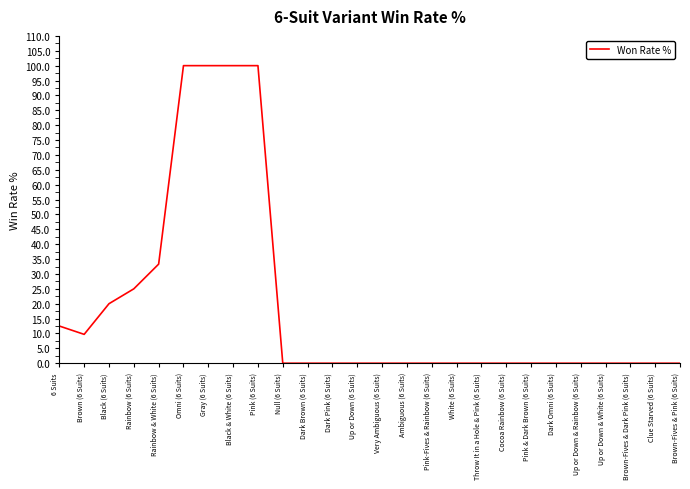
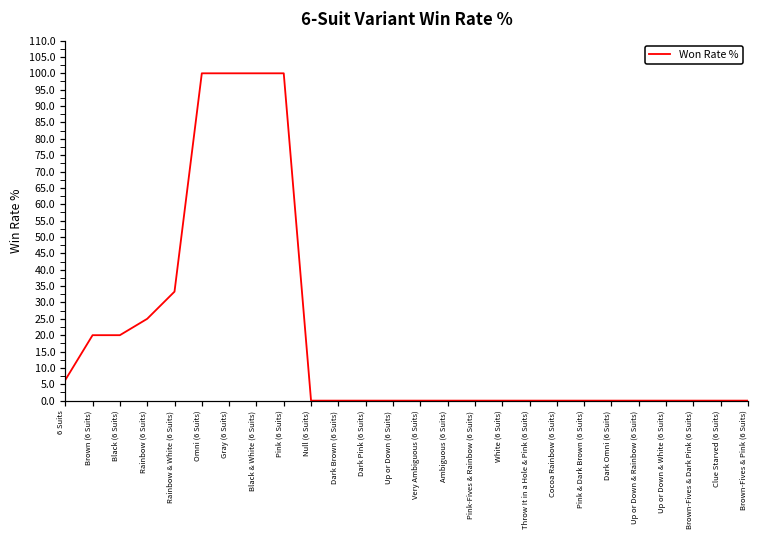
6 Suits: 13 -> 6
Brown (6 Suits): 10 -> 20
